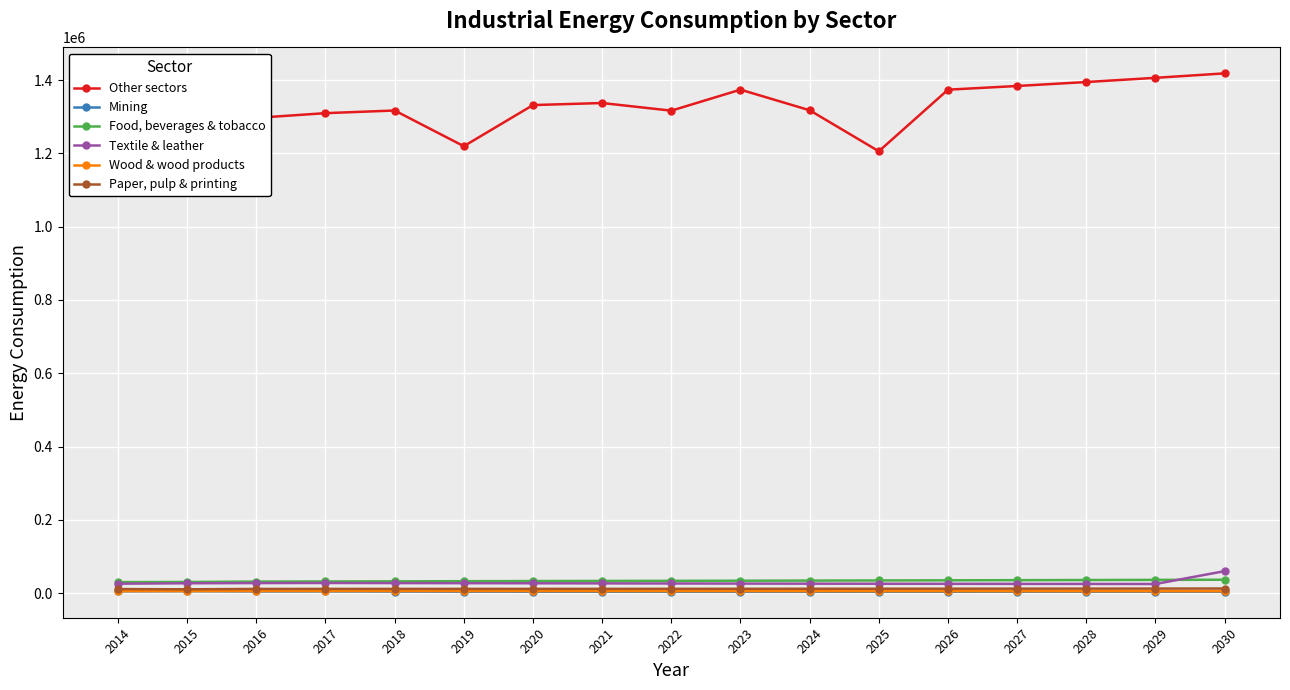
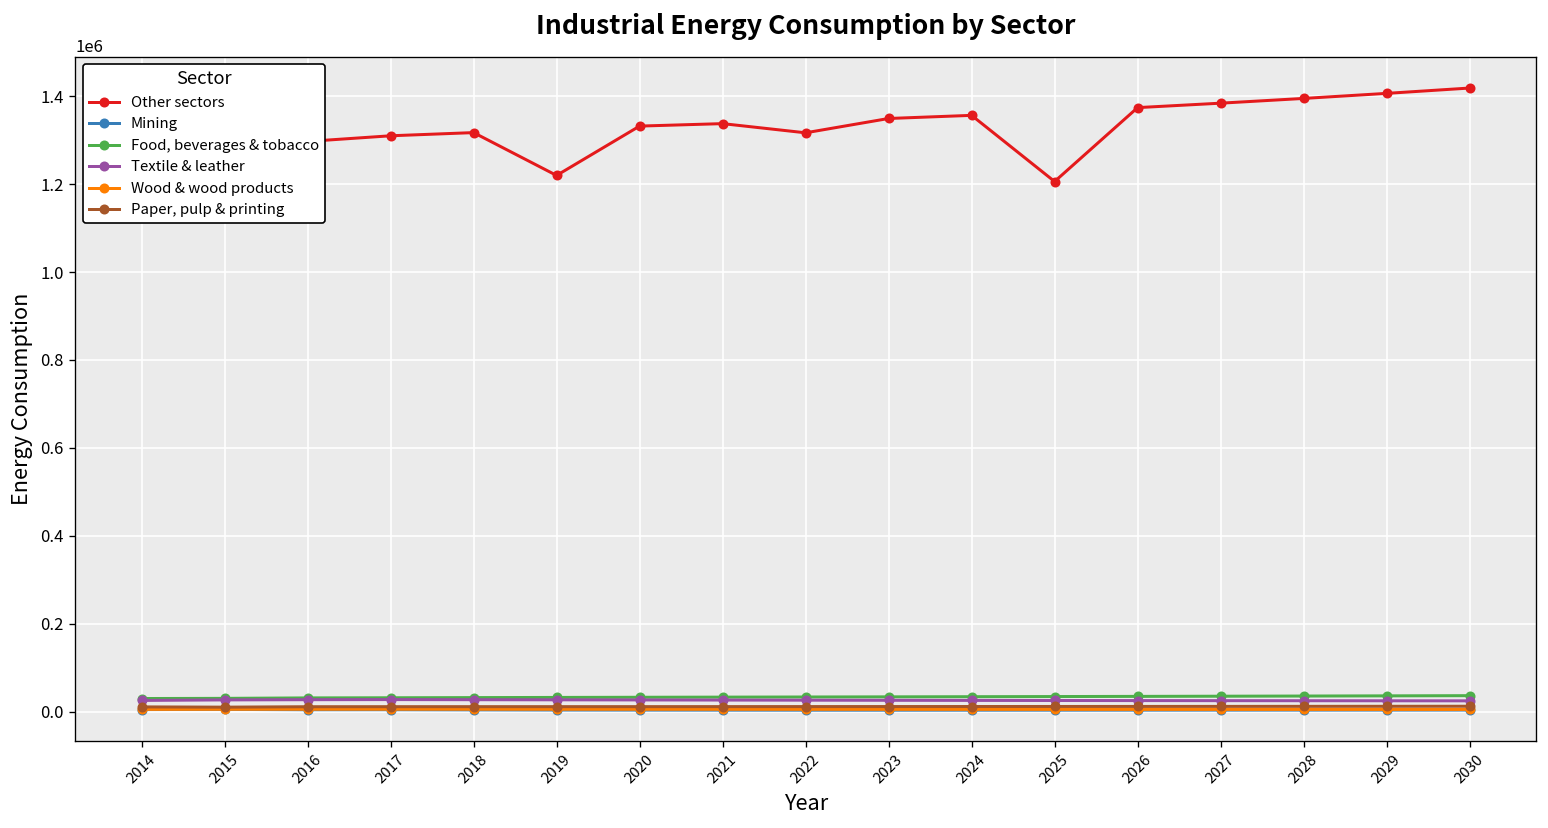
Other sectors, 2023: 1370000 -> 1350000
Other sectors, 2024: 1320000 -> 1360000
Textile & leather, 2030: 60000 -> 20000
